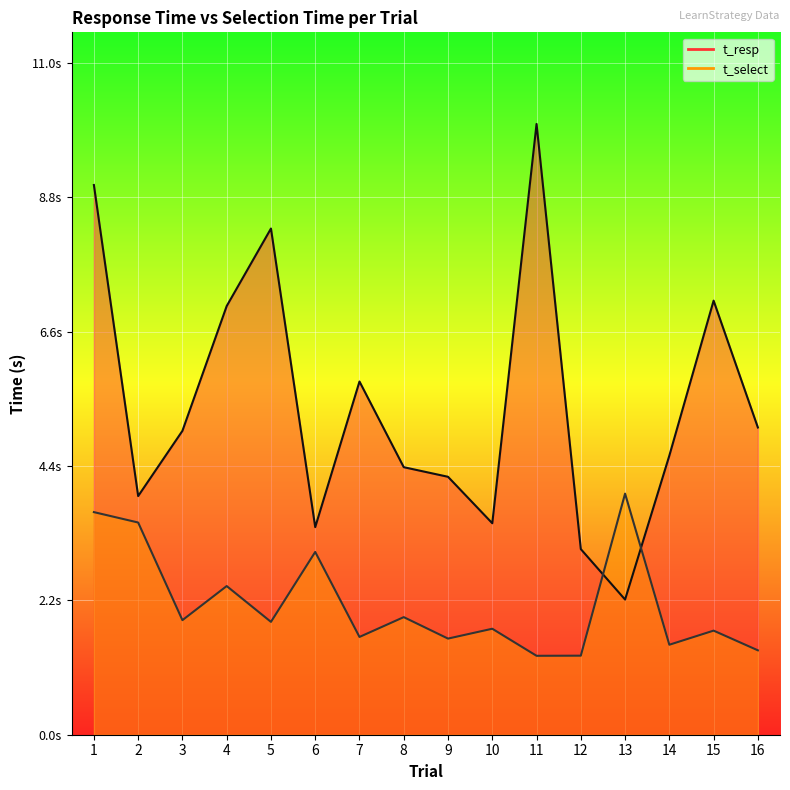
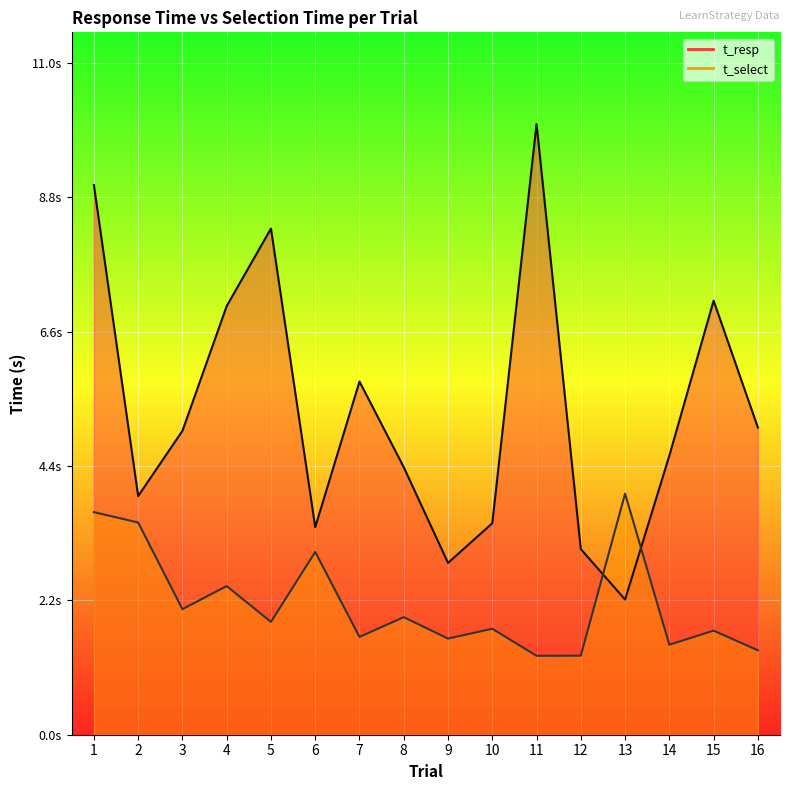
t_select, 3: 1.9s -> 2.1s
t_resp, 9: 4.2s -> 2.8s
